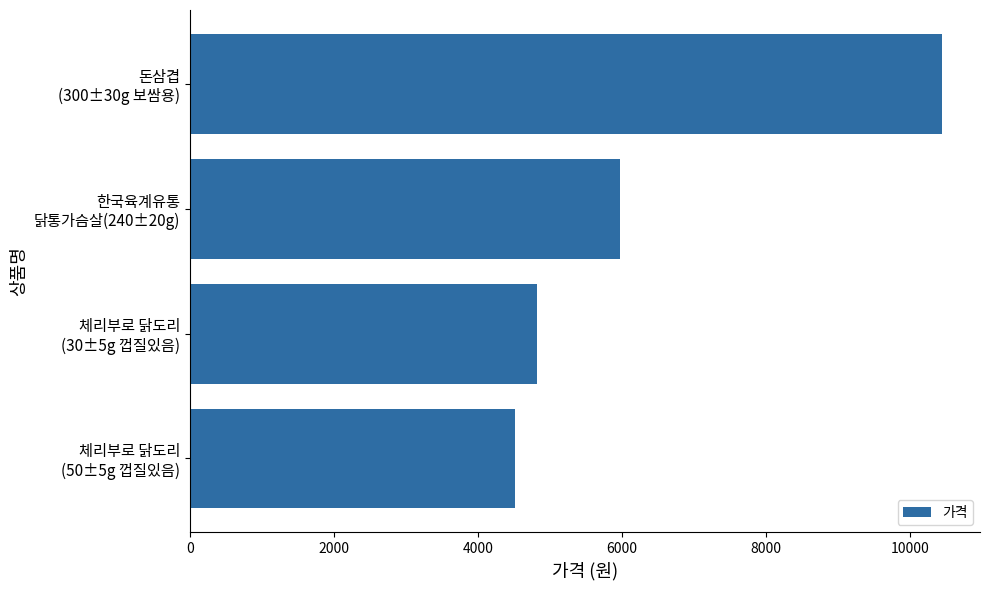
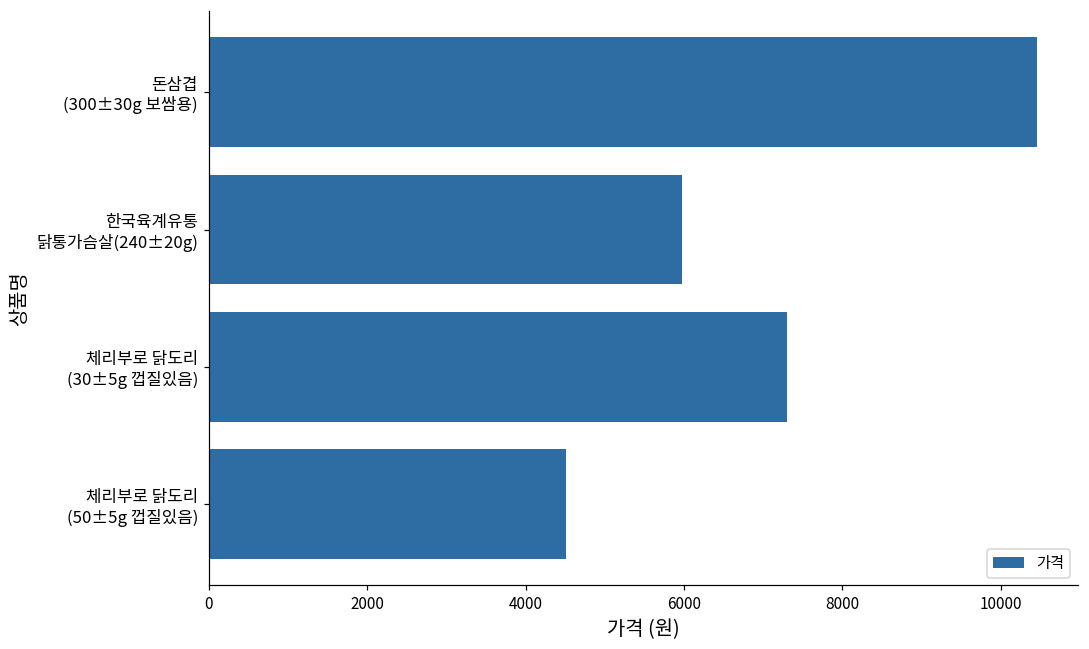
체리부로 닭도리 (30±5g 껍질있음): 4800 -> 7300
